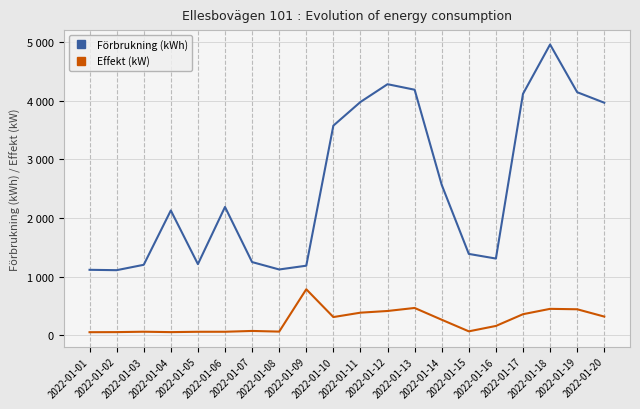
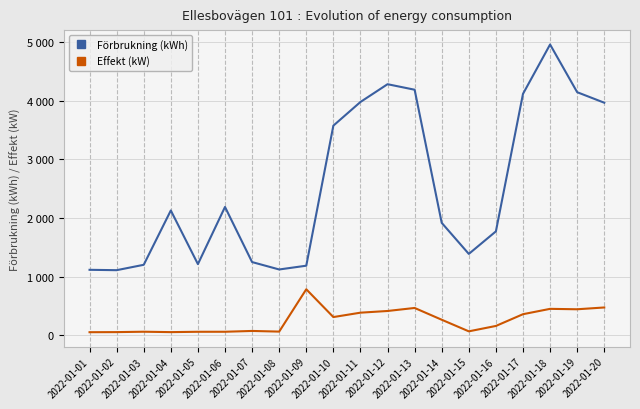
Förbrukning (kWh), 2022-01-14: 2600 -> 1900
Förbrukning (kWh), 2022-01-16: 1300 -> 1800
Effekt (kW), 2022-01-20: 300 -> 500
